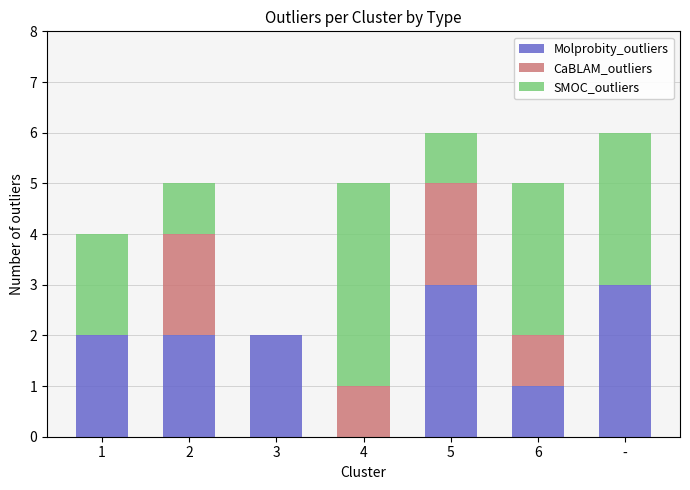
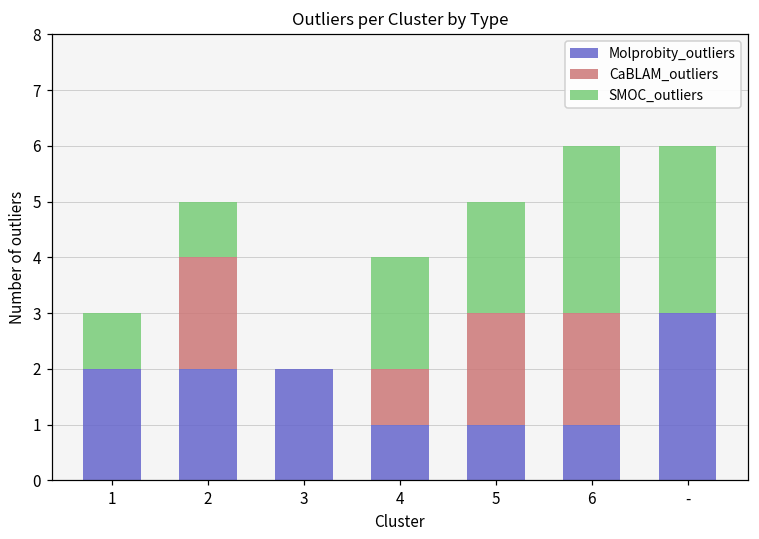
SMOC_outliers, 1: 2 -> 1
Molprobity_outliers, 4: 0 -> 1
SMOC_outliers, 4: 4 -> 2
Molprobity_outliers, 5: 3 -> 1
SMOC_outliers, 5: 1 -> 2
CaBLAM_outliers, 6: 1 -> 2
